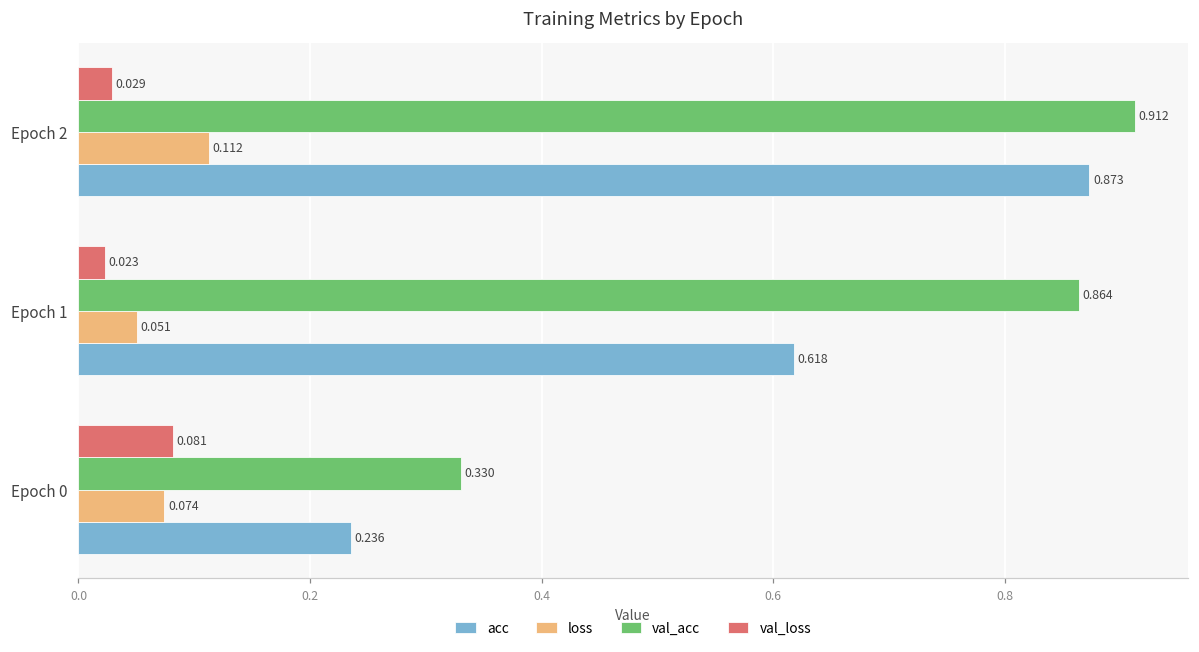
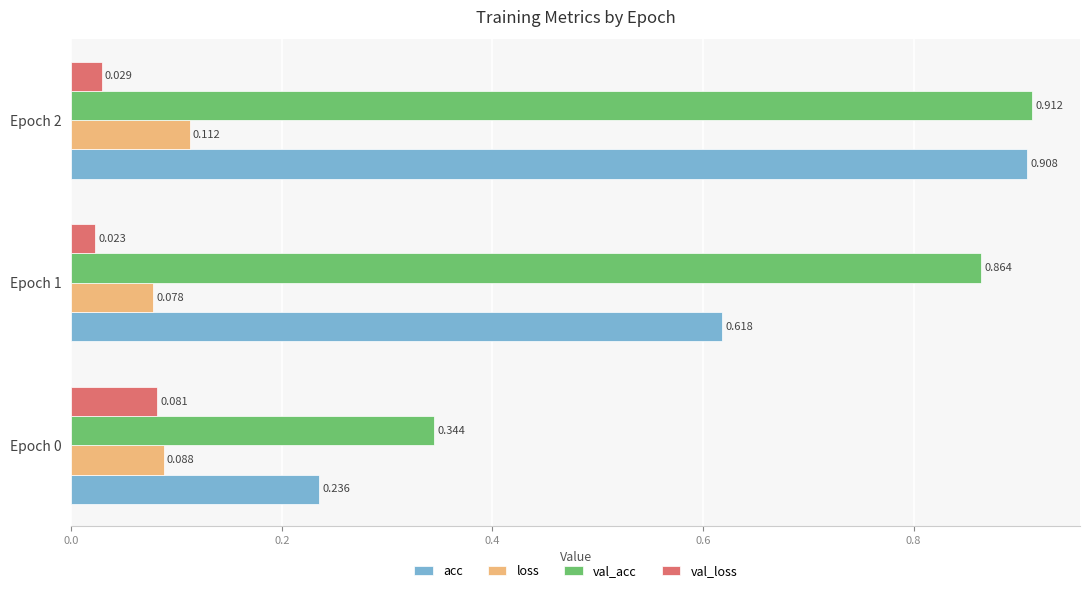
acc, Epoch 2: 0.873 -> 0.908
loss, Epoch 1: 0.051 -> 0.078
val_acc, Epoch 0: 0.330 -> 0.344
loss, Epoch 0: 0.074 -> 0.088
